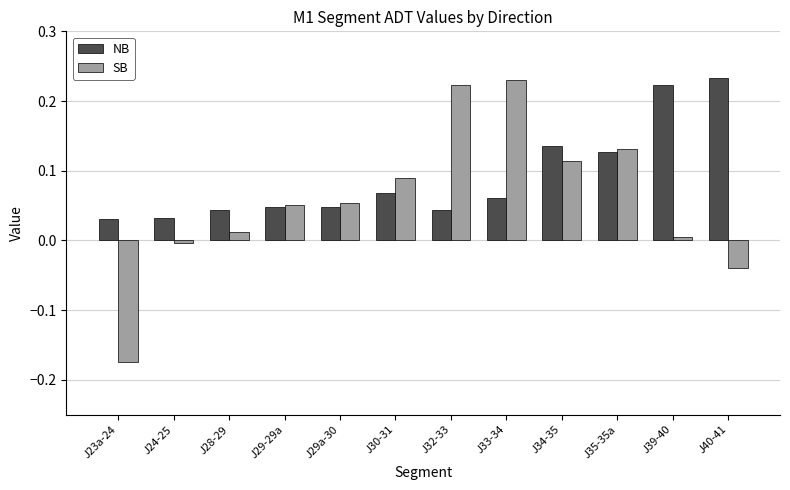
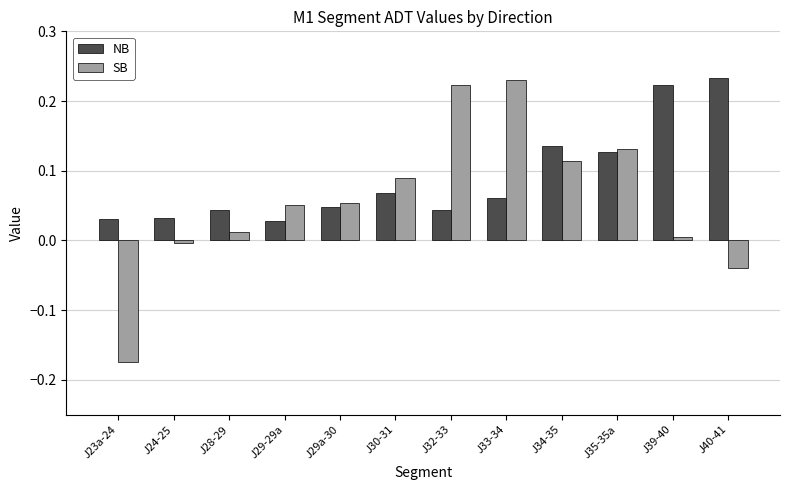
NB, J29-29a: 0.05 -> 0.03
